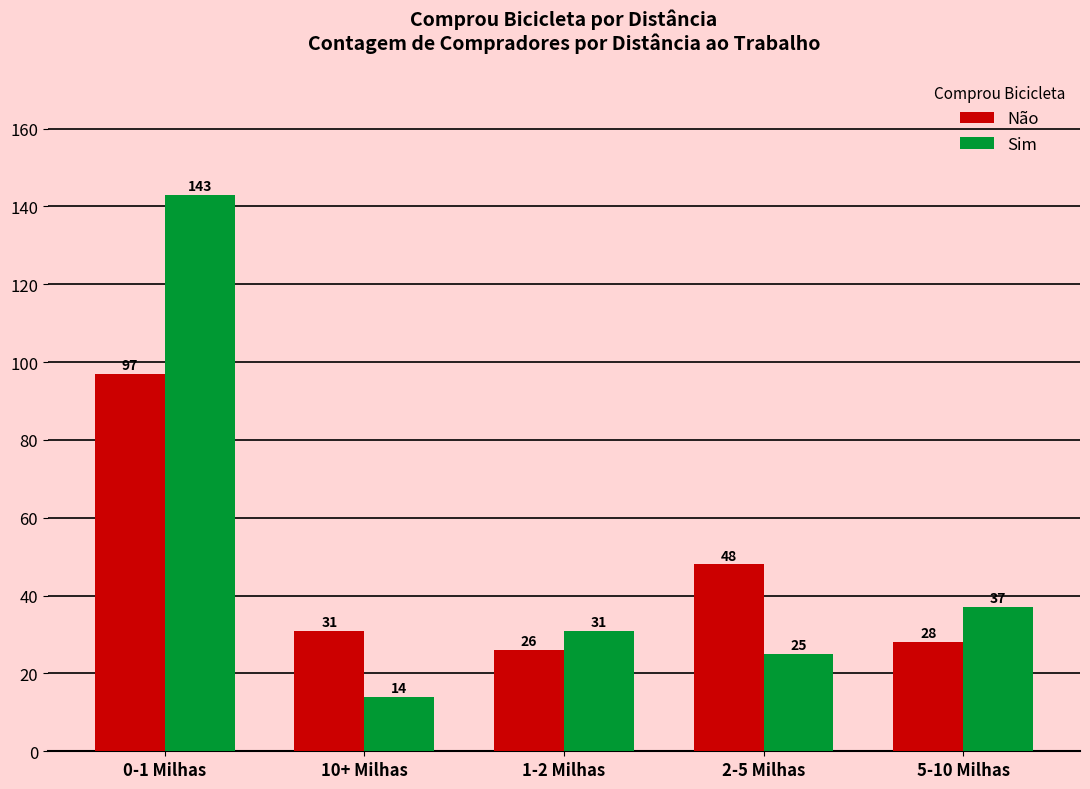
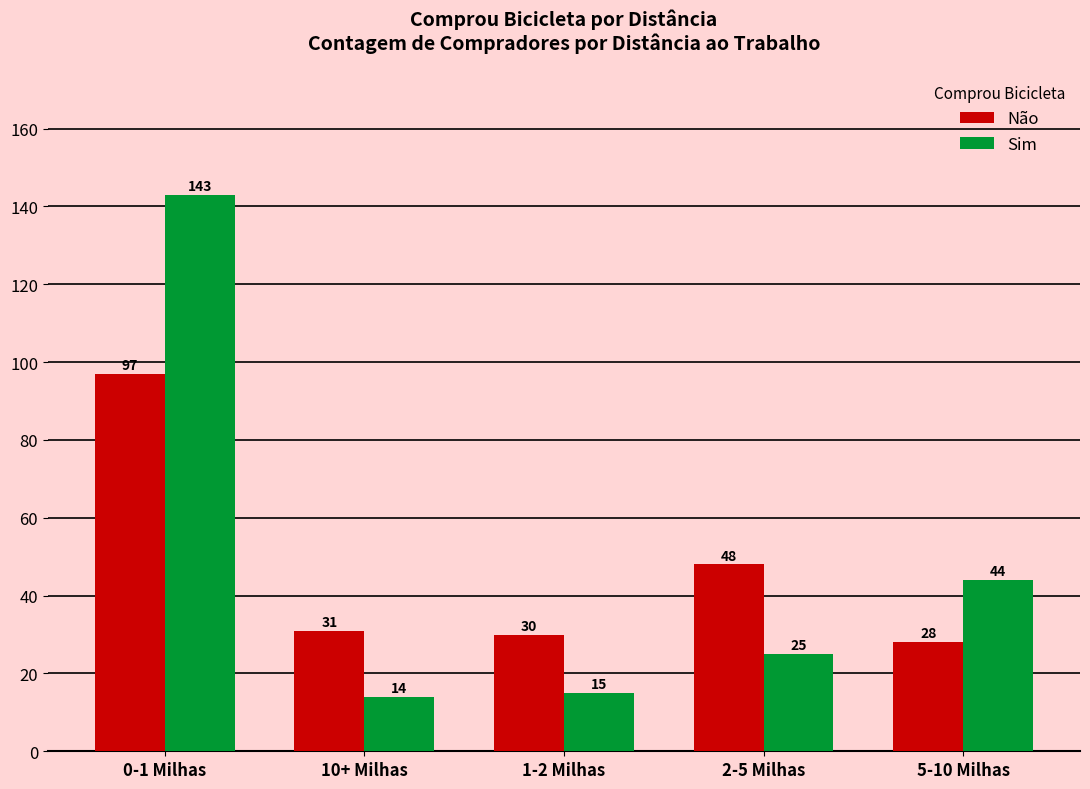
Não, 1-2 Milhas: 26 -> 30
Sim, 1-2 Milhas: 31 -> 15
Sim, 5-10 Milhas: 37 -> 44
